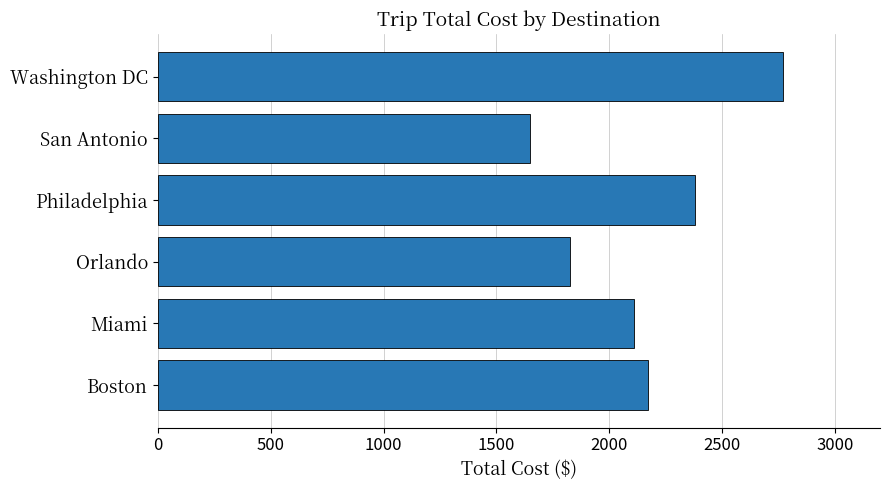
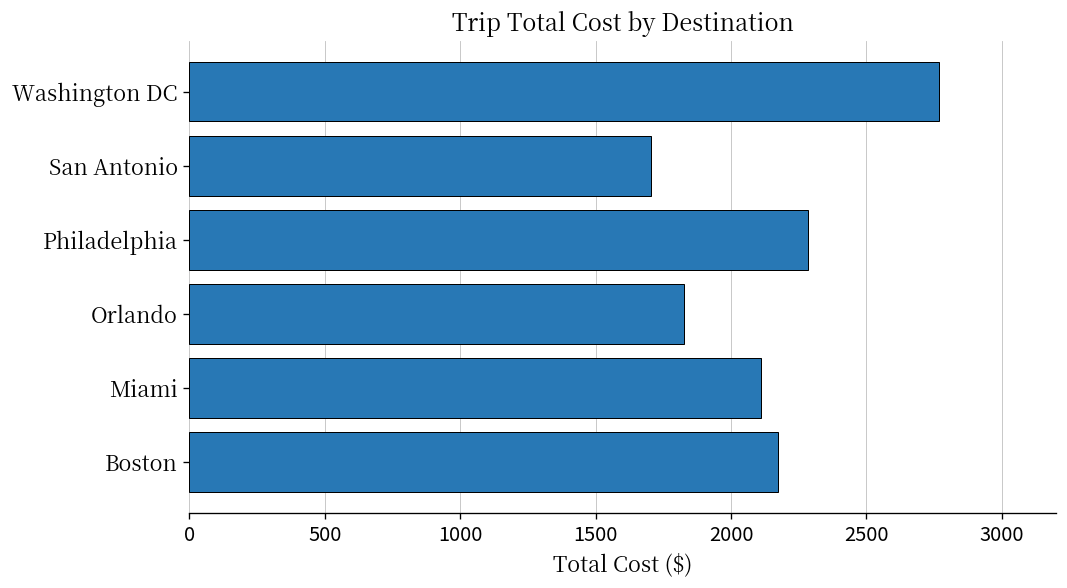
San Antonio: 1650 -> 1700
Philadelphia: 2380 -> 2280
